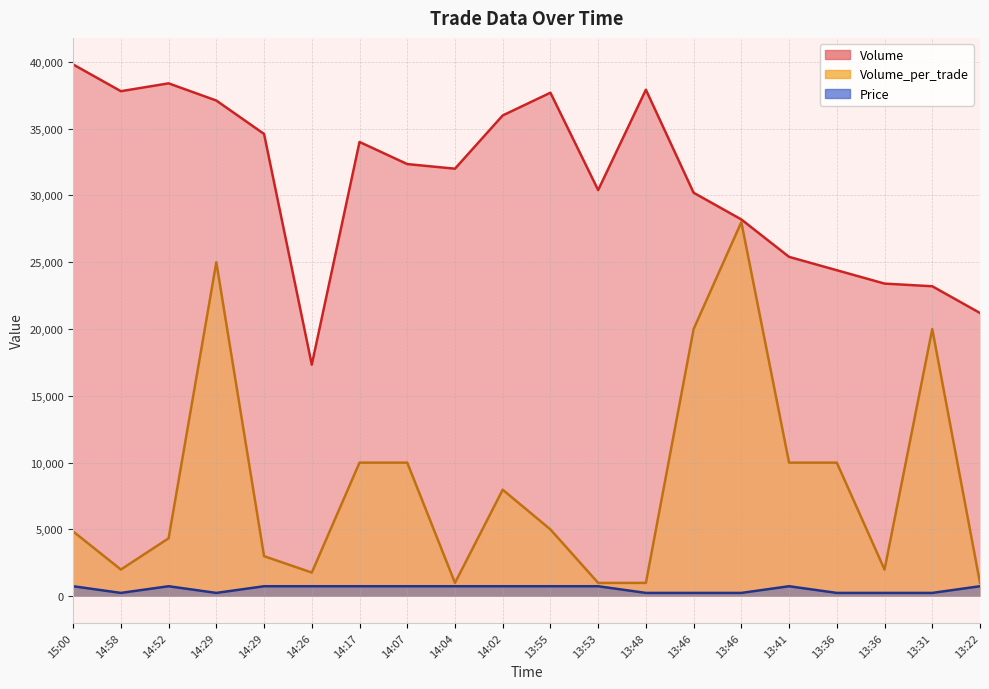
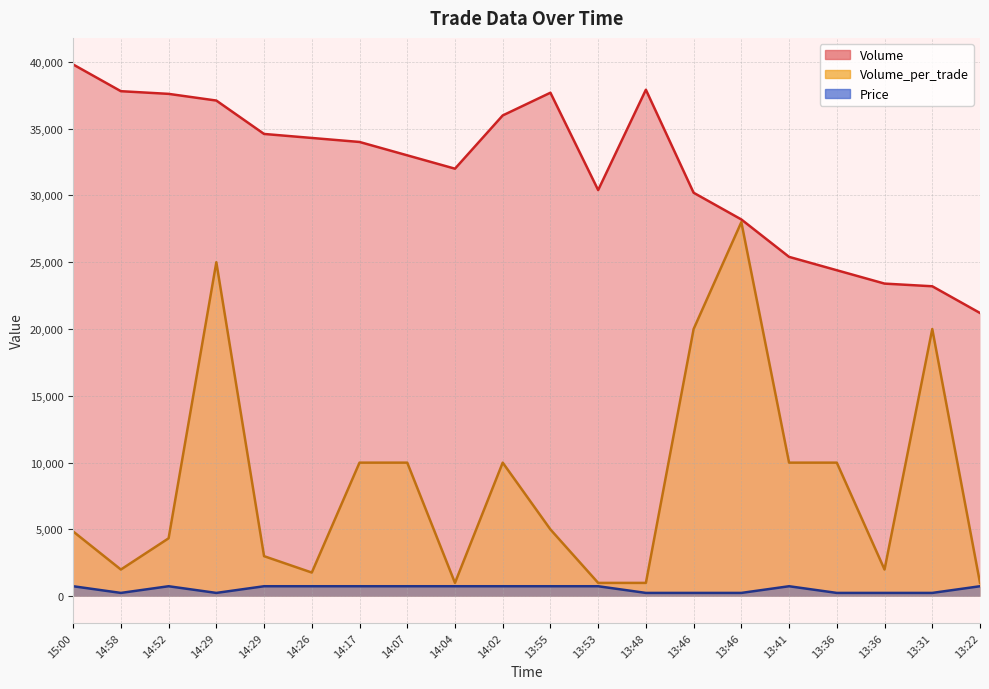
Volume, 14:52: 38,400 -> 37,600
Volume, 14:26: 17,300 -> 34,300
Volume, 14:07: 32,300 -> 33,000
Volume_per_trade, 14:02: 8,000 -> 10,000
